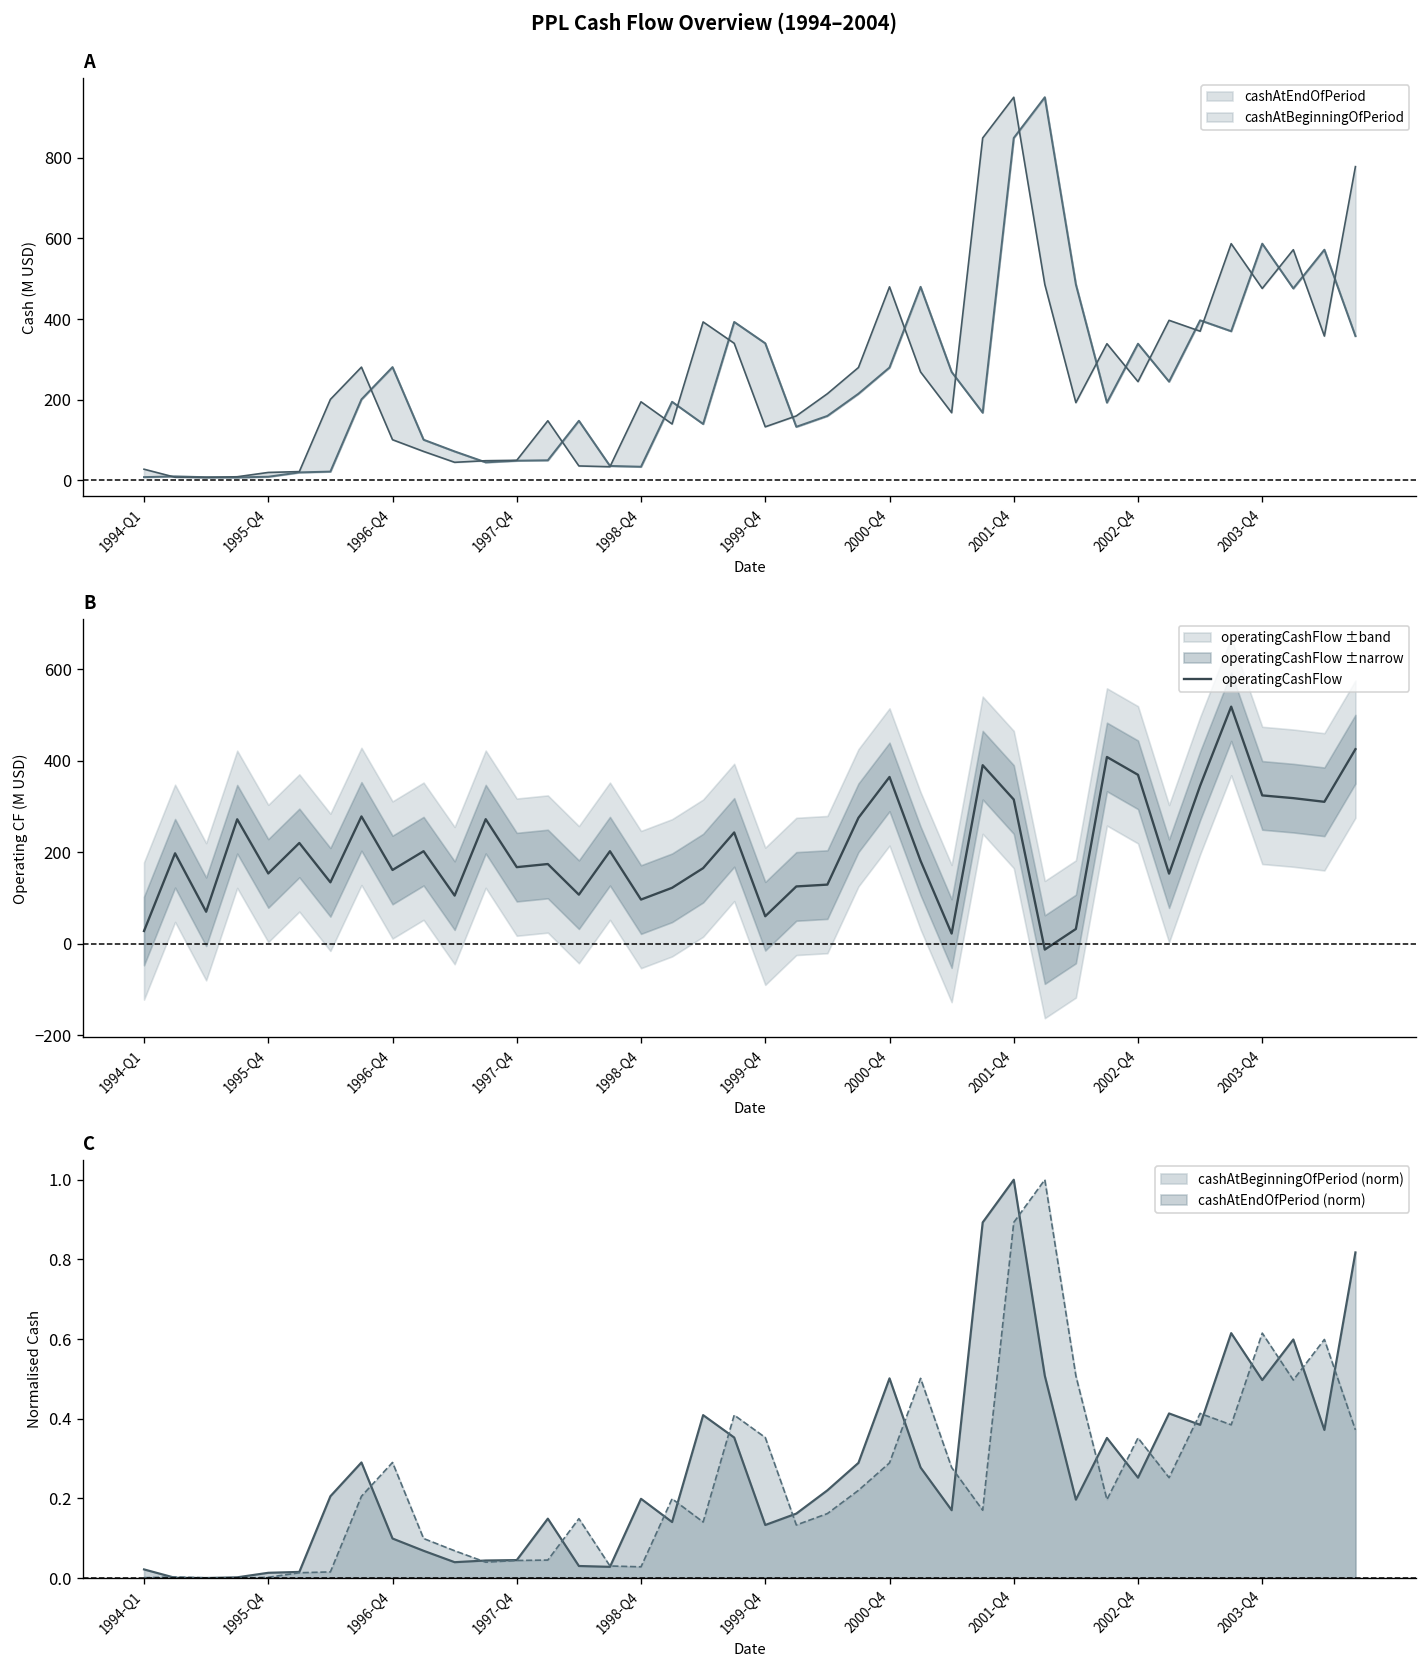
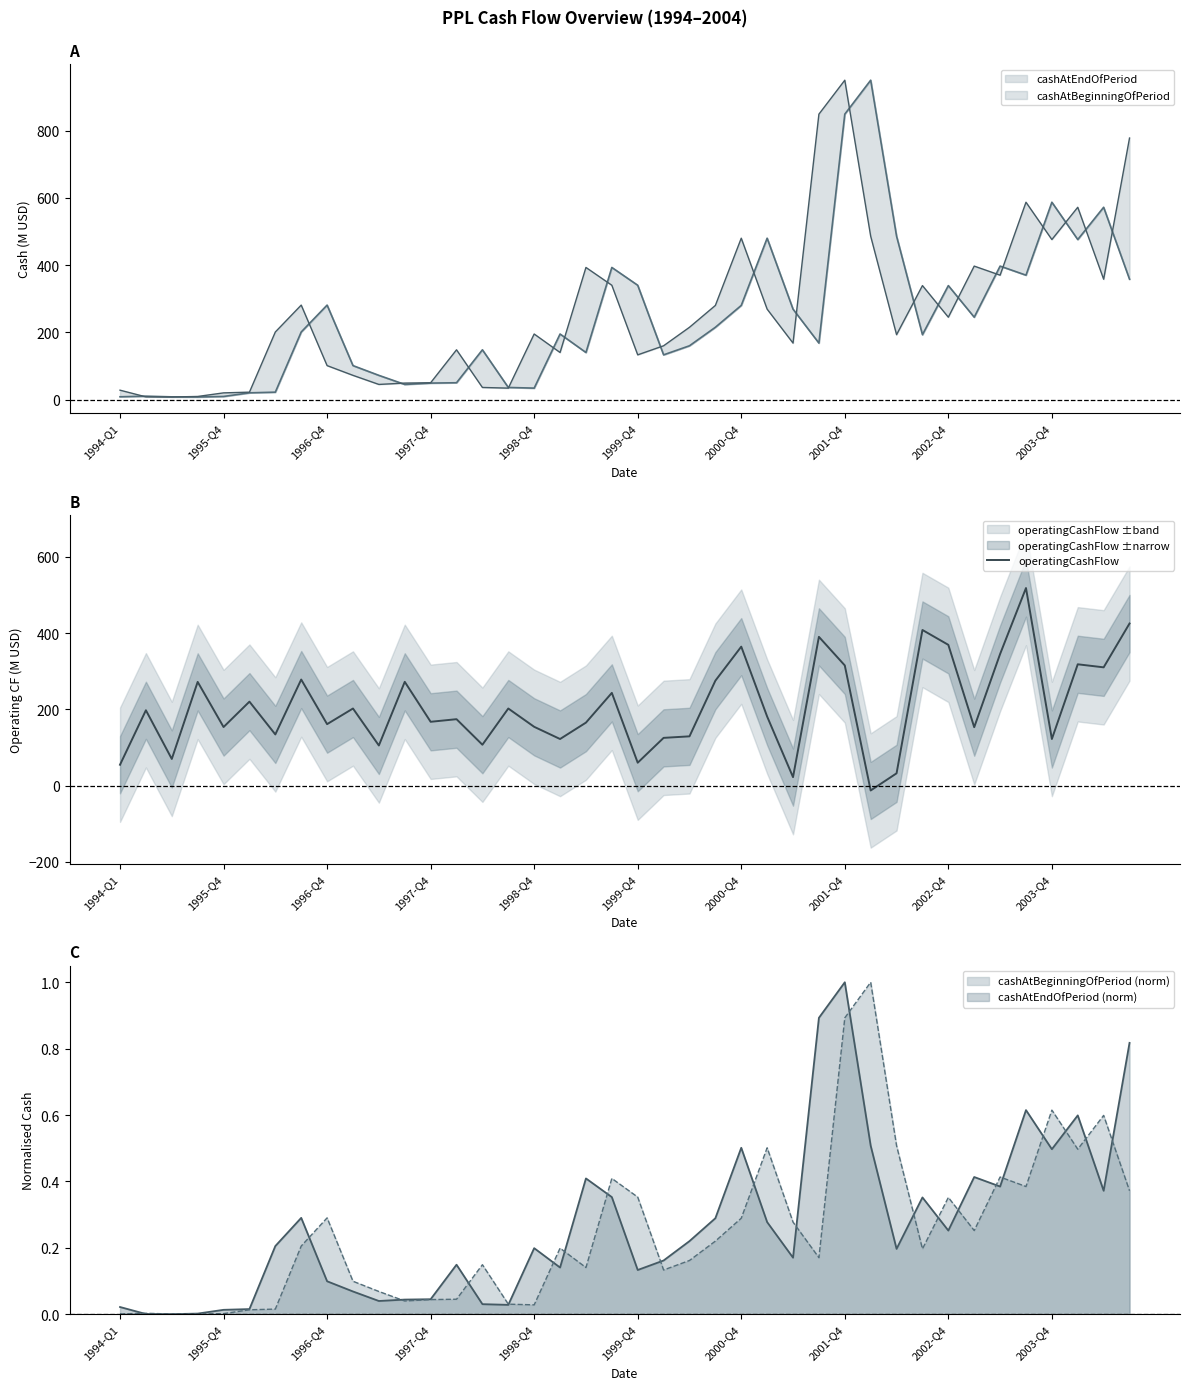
B, operatingCashFlow, 1994-Q1: 30 -> 50
B, operatingCashFlow, 1998-Q4: 100 -> 150
B, operatingCashFlow, 2003-Q4: 320 -> 120
